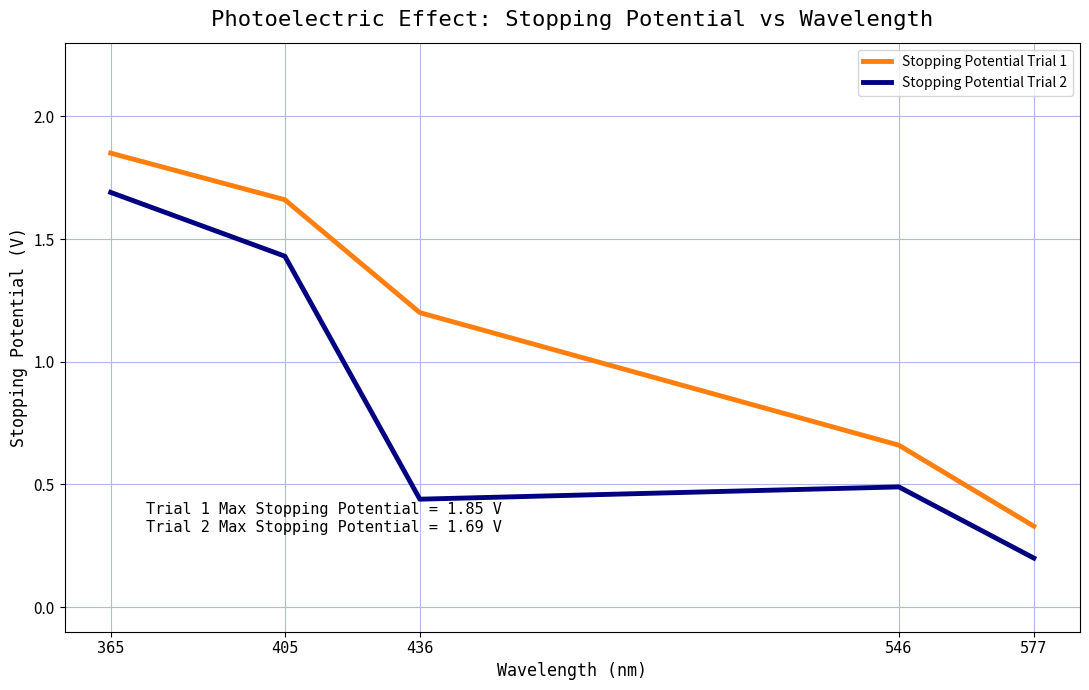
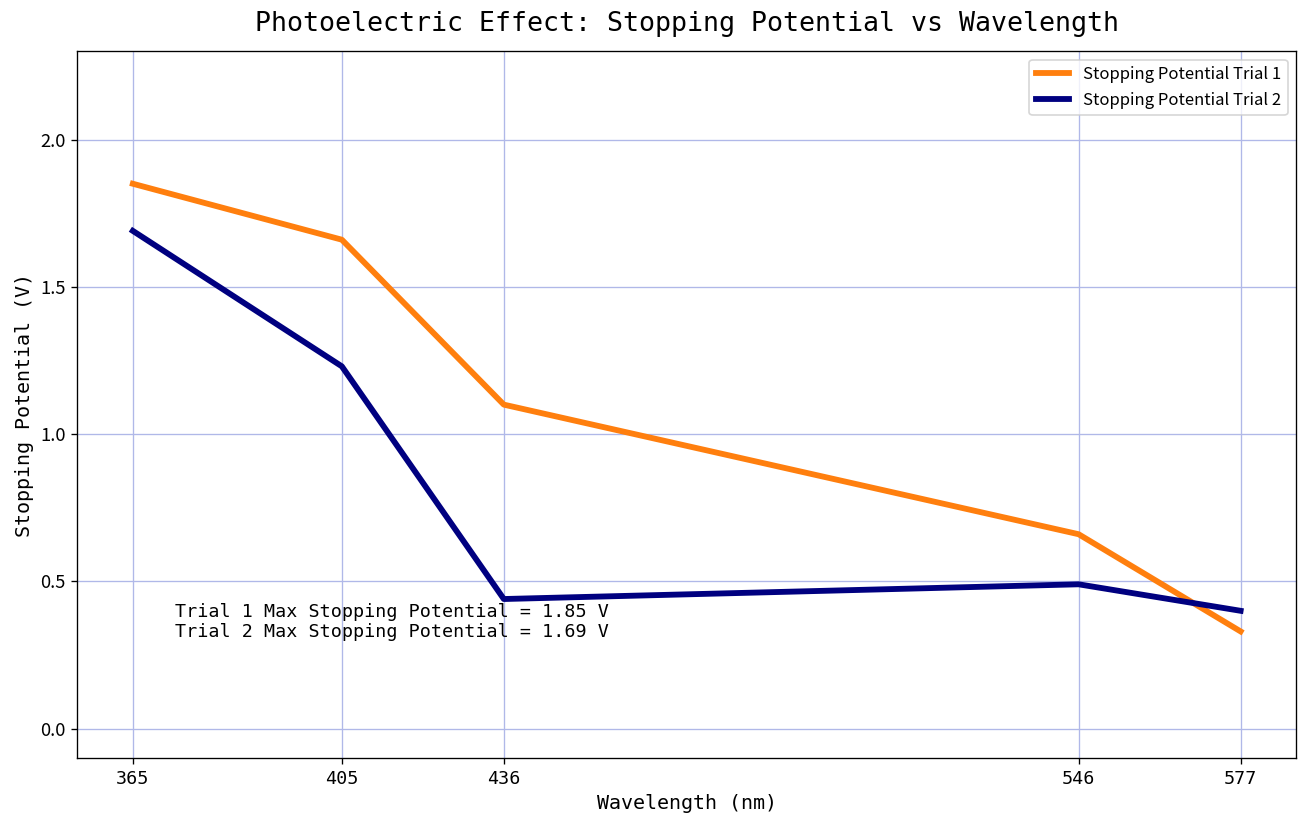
Stopping Potential Trial 2, 405: 1.43 -> 1.23
Stopping Potential Trial 1, 436: 1.2 -> 1.1
Stopping Potential Trial 2, 577: 0.2 -> 0.4
